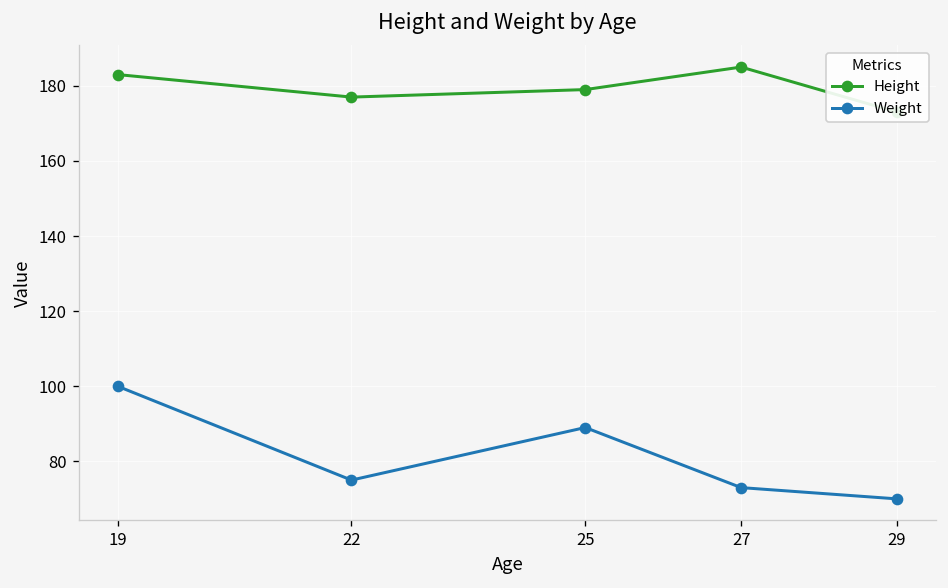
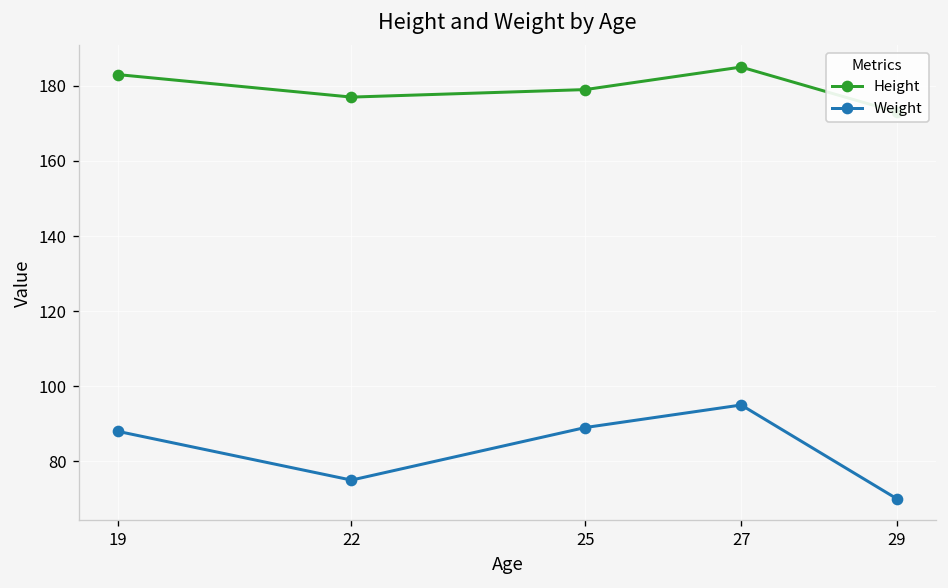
Weight, 19: 100 -> 88
Weight, 27: 73 -> 95
